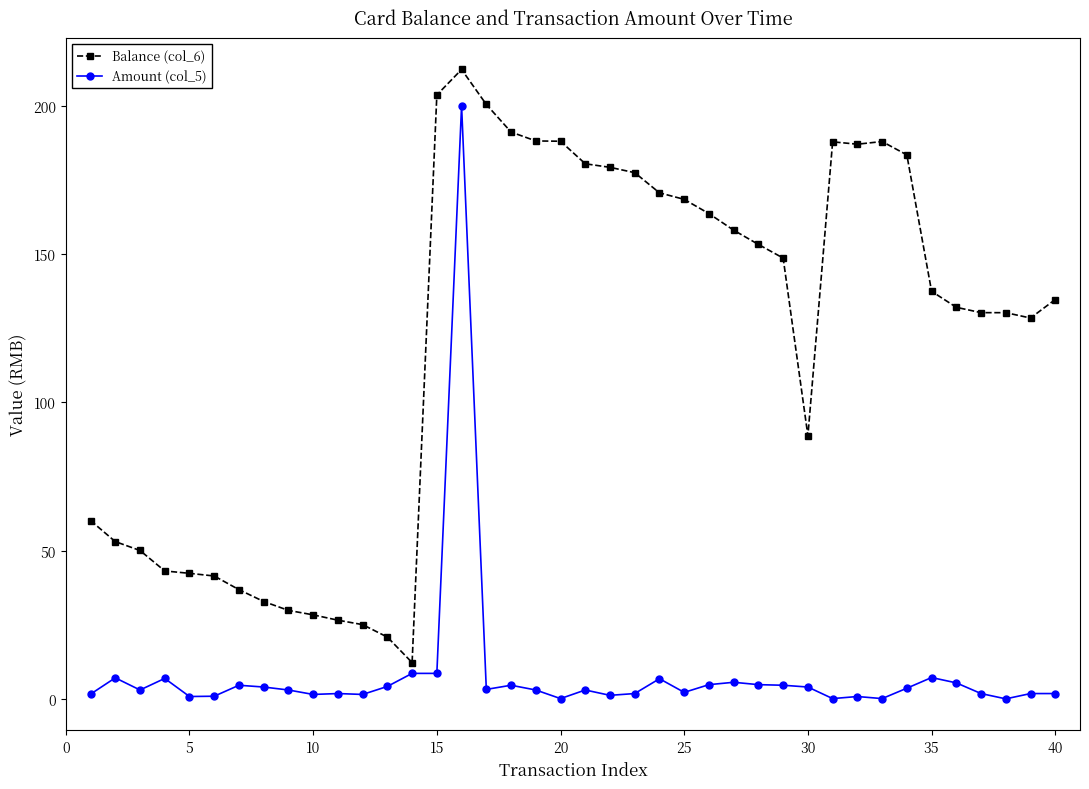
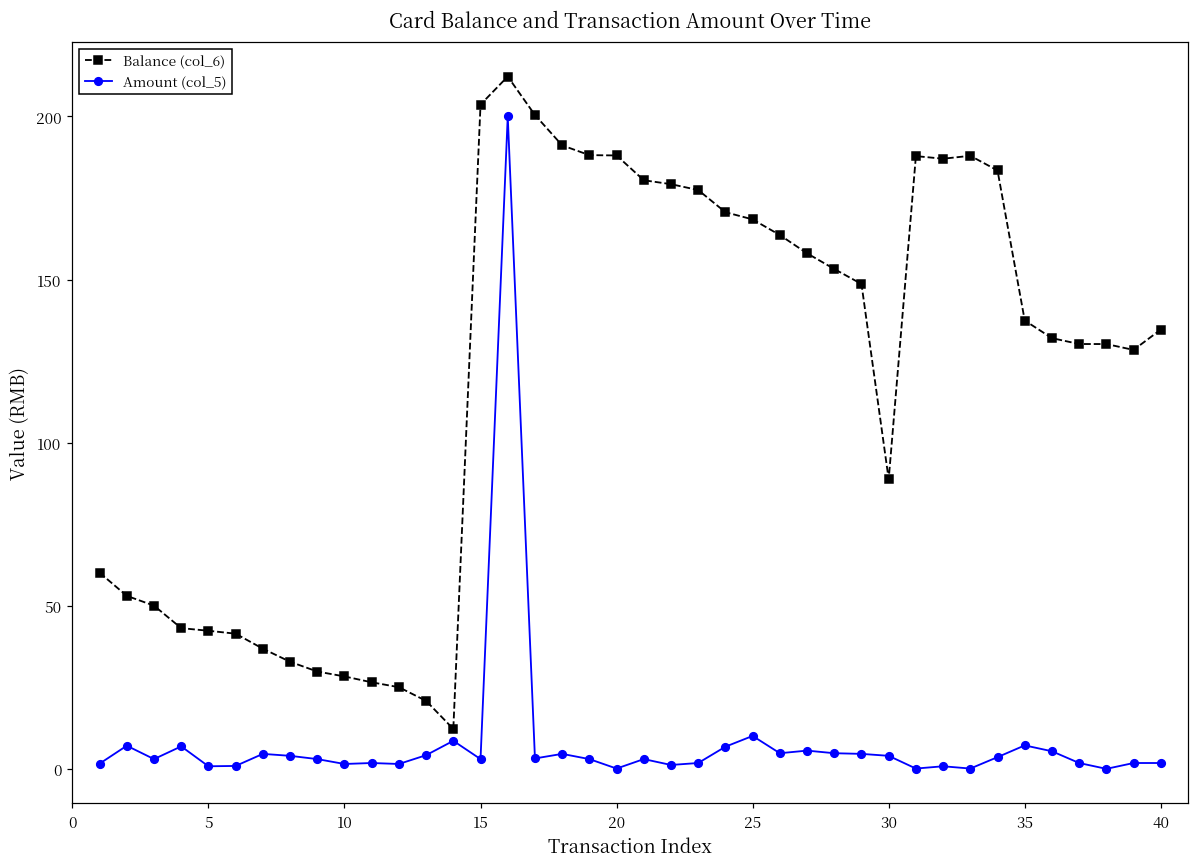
Amount (col_5), 15: 9 -> 3
Amount (col_5), 25: 2 -> 10
